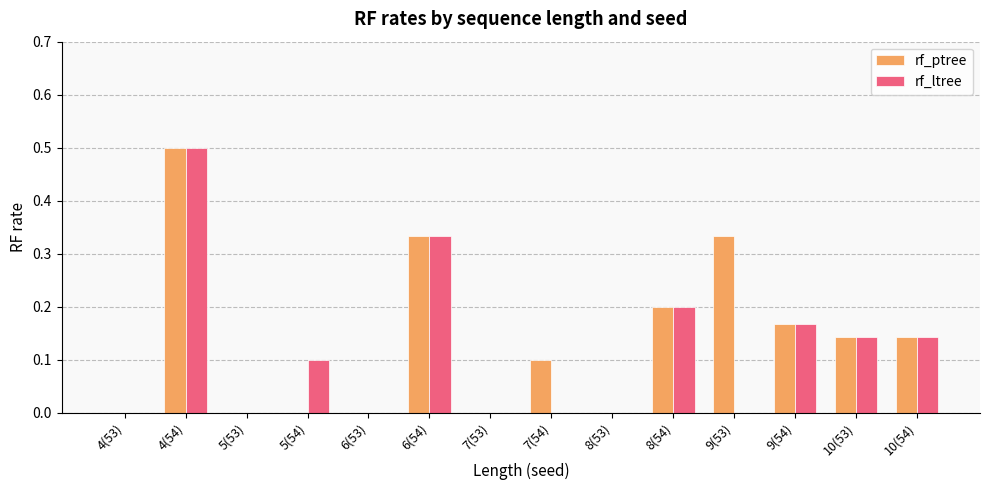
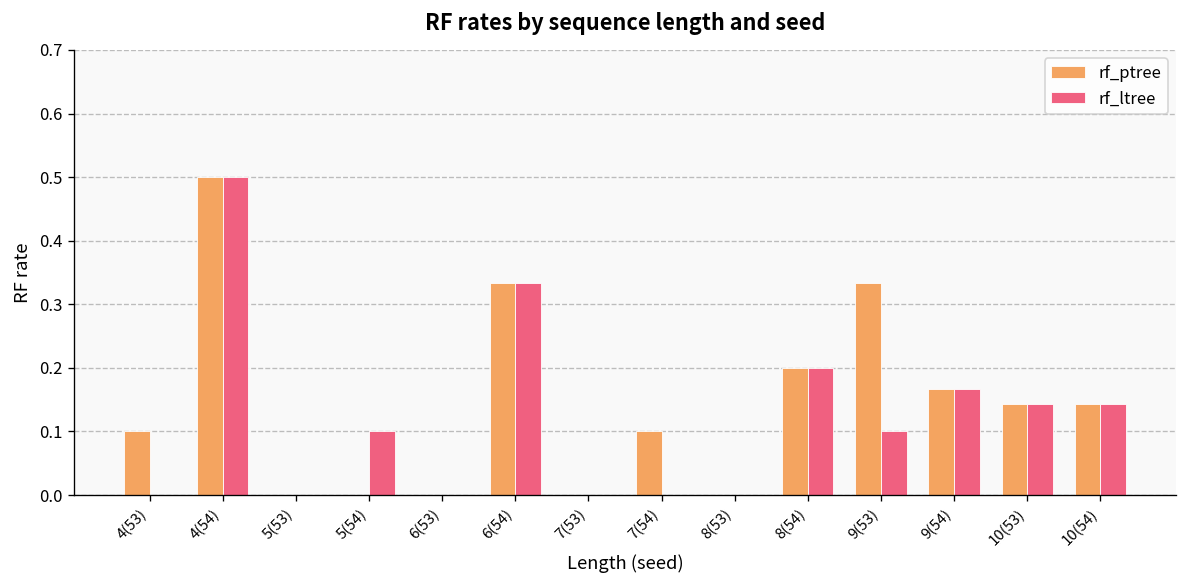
rf_ptree, 4(53): 0.0 -> 0.1
rf_ltree, 9(53): 0.0 -> 0.1
